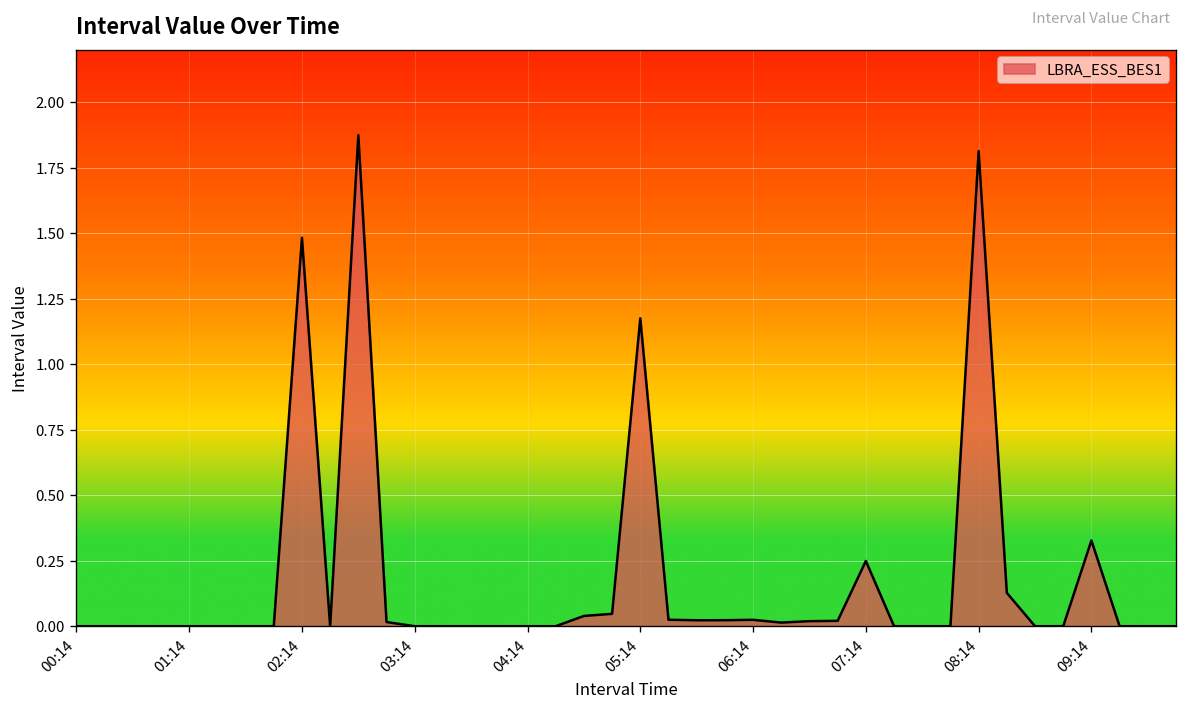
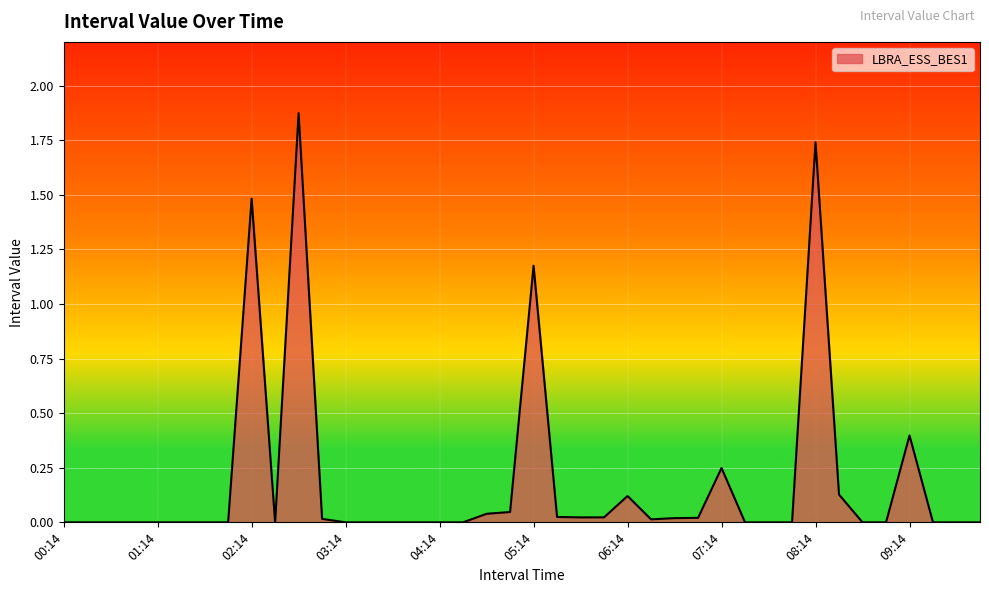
06:14: 0.02 -> 0.12
08:14: 1.81 -> 1.74
09:14: 0.33 -> 0.40
